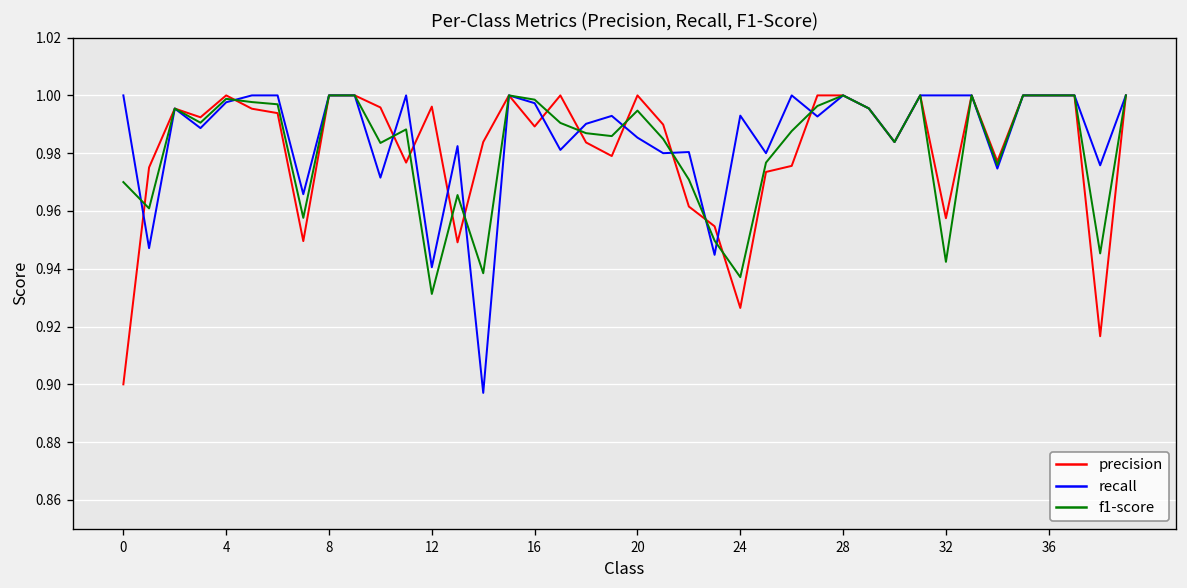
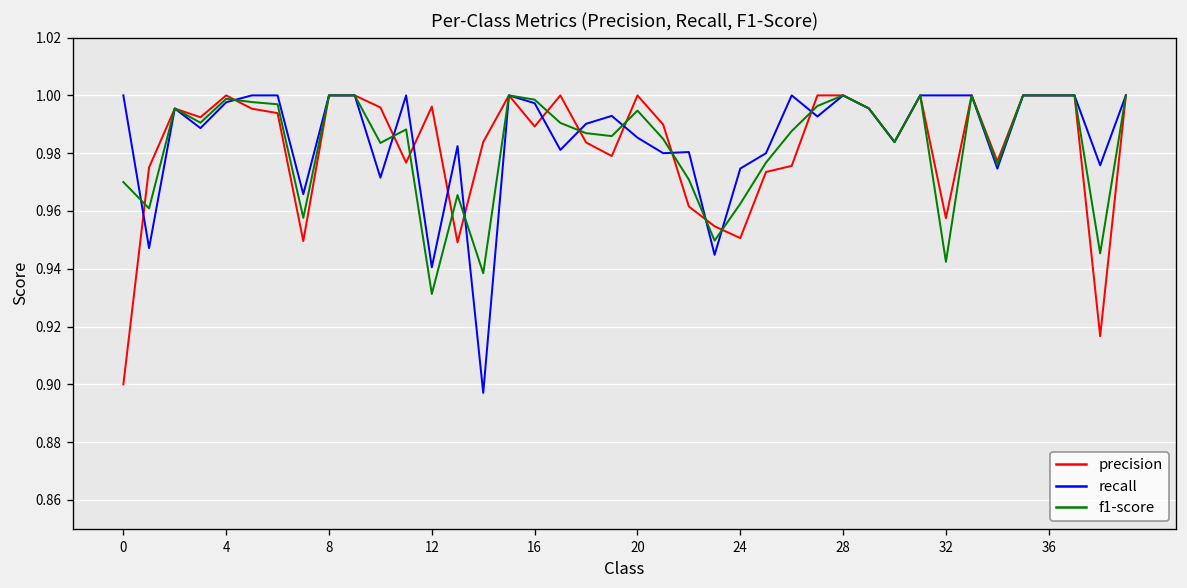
precision, 24: 0.926 -> 0.951
recall, 24: 0.993 -> 0.975
f1-score, 24: 0.937 -> 0.963
